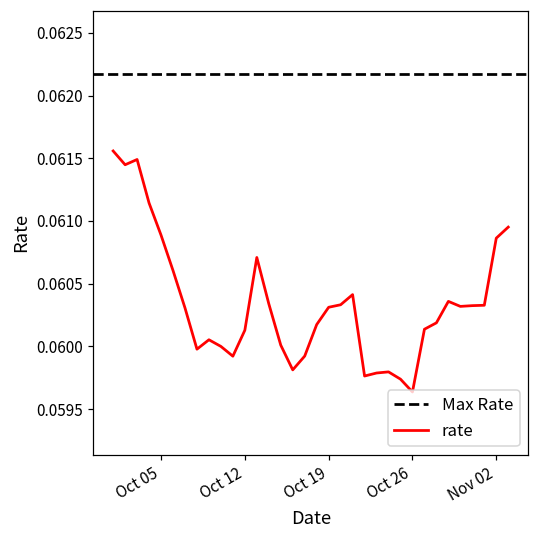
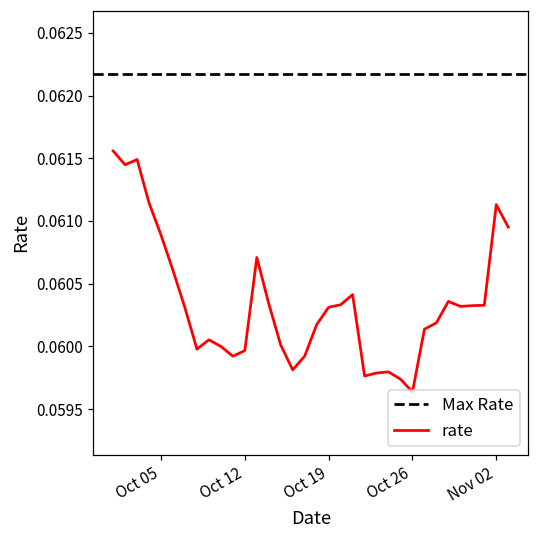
Oct 12: 0.06013 -> 0.05997
Nov 02: 0.06086 -> 0.06113
